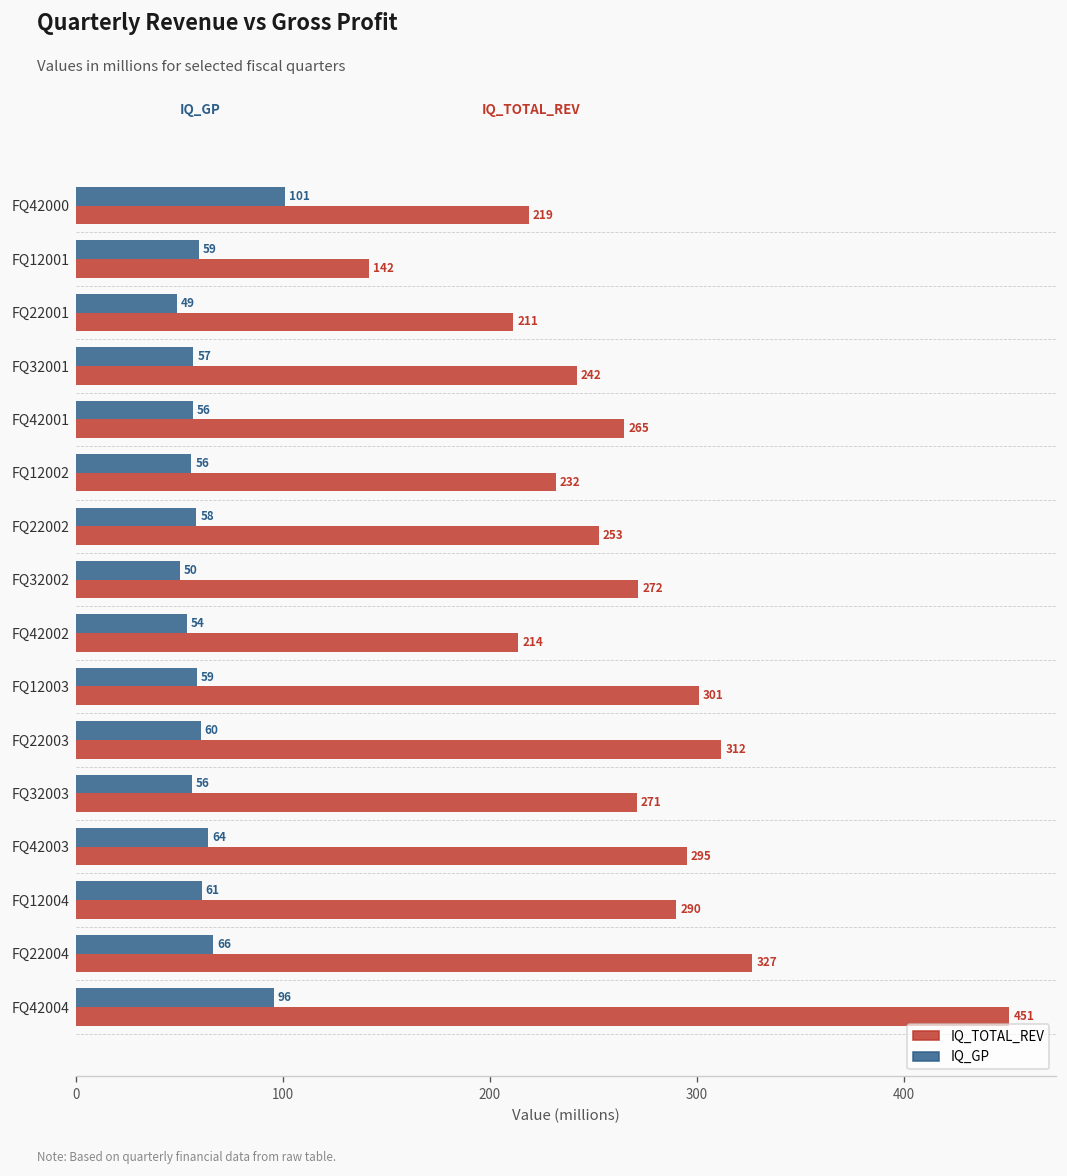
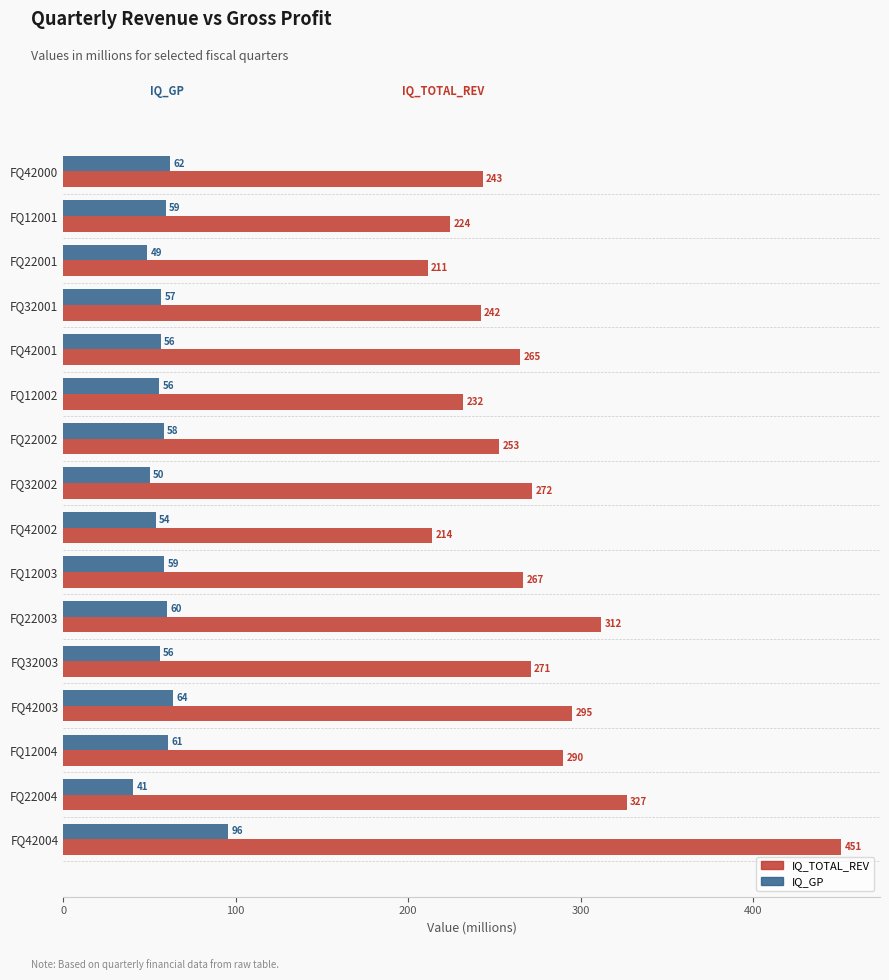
IQ_GP, FQ42000: 101 -> 62
IQ_TOTAL_REV, FQ42000: 219 -> 243
IQ_TOTAL_REV, FQ12001: 142 -> 224
IQ_TOTAL_REV, FQ12003: 301 -> 267
IQ_GP, FQ22004: 66 -> 41
